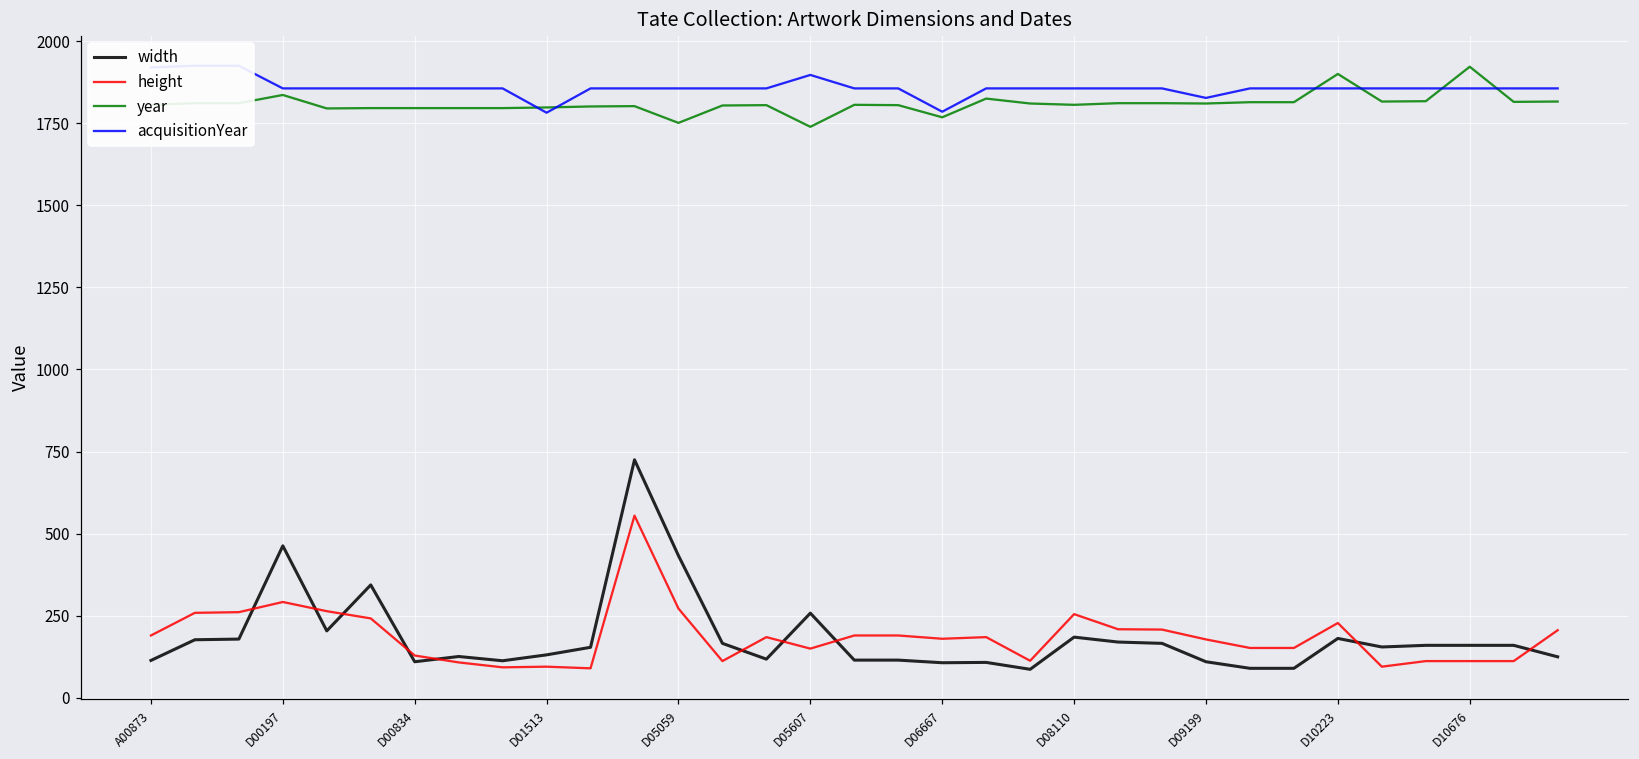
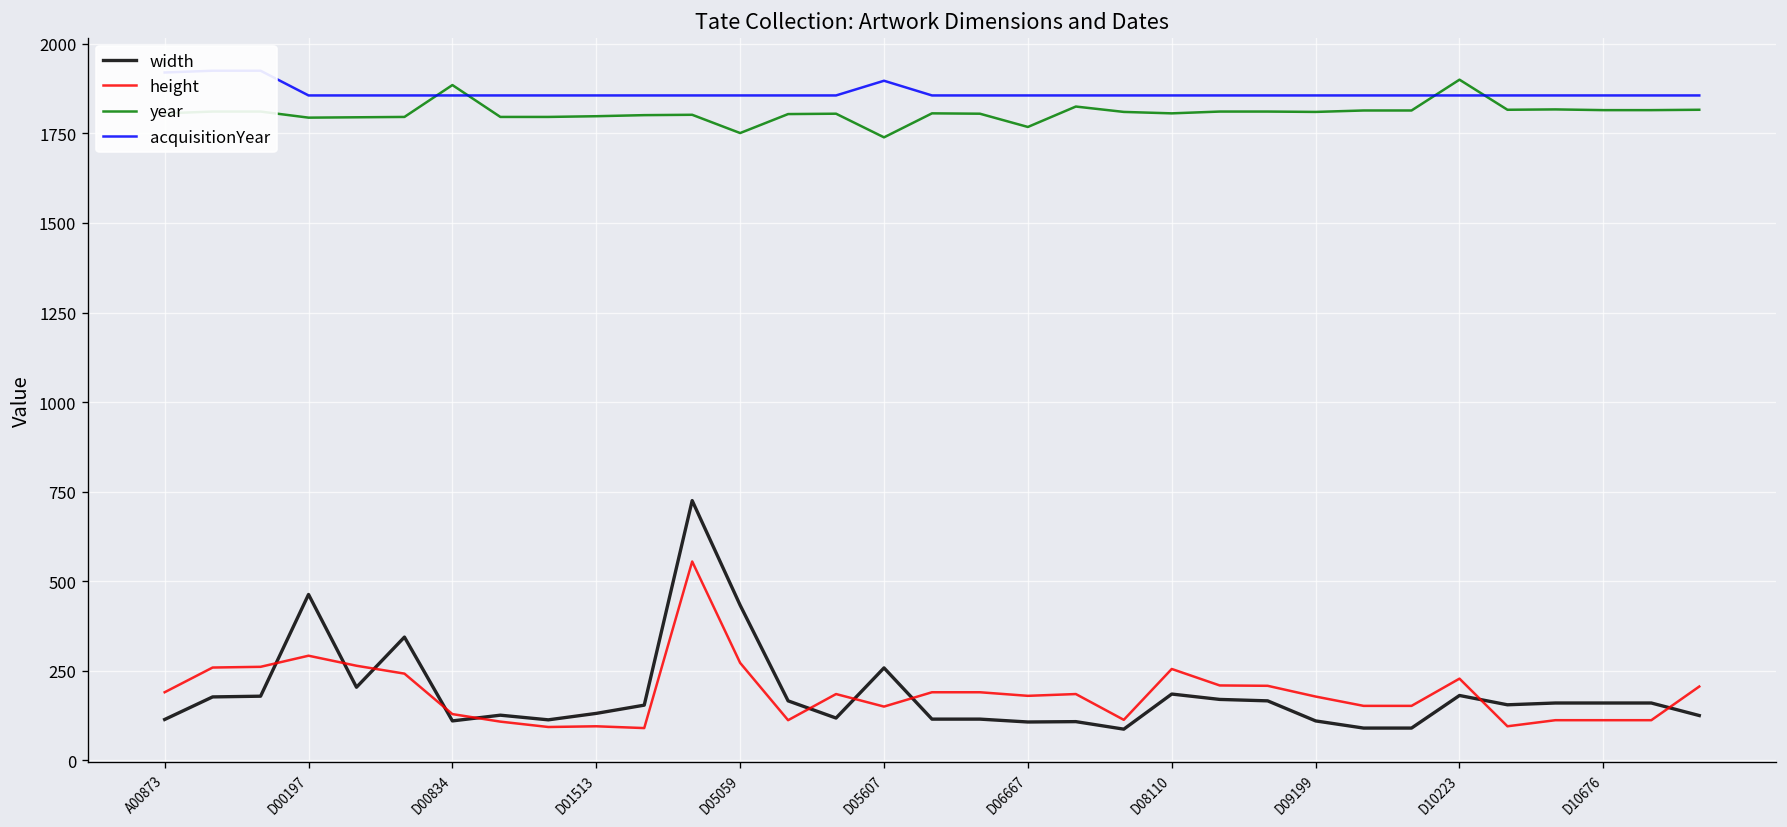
year, D00197: 1840 -> 1790
year, D00834: 1800 -> 1890
acquisitionYear, D01513: 1780 -> 1860
acquisitionYear, D06667: 1790 -> 1860
acquisitionYear, D09199: 1830 -> 1860
year, D10676: 1920 -> 1820
